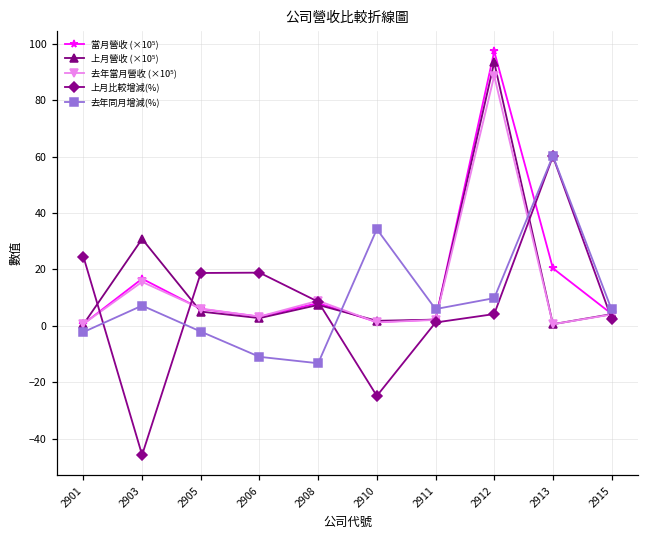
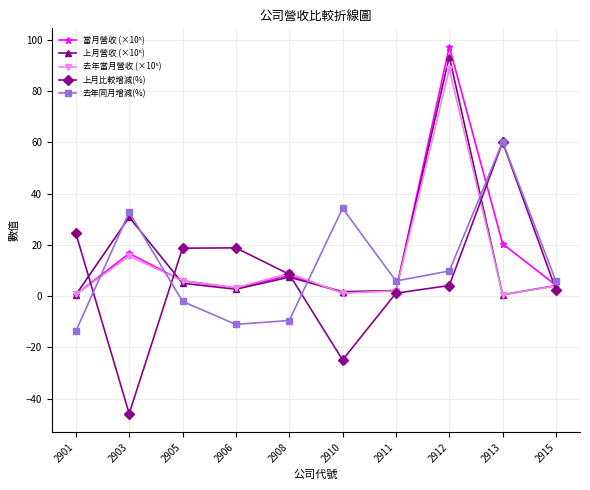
去年同月增減(%), 2901: -2 -> -14
去年同月增減(%), 2903: 7 -> 33
去年同月增減(%), 2908: -13 -> -9
